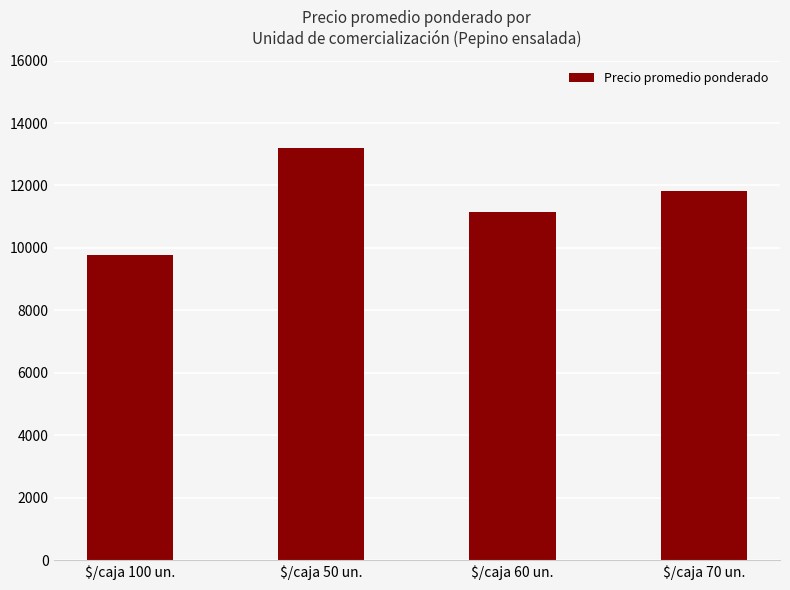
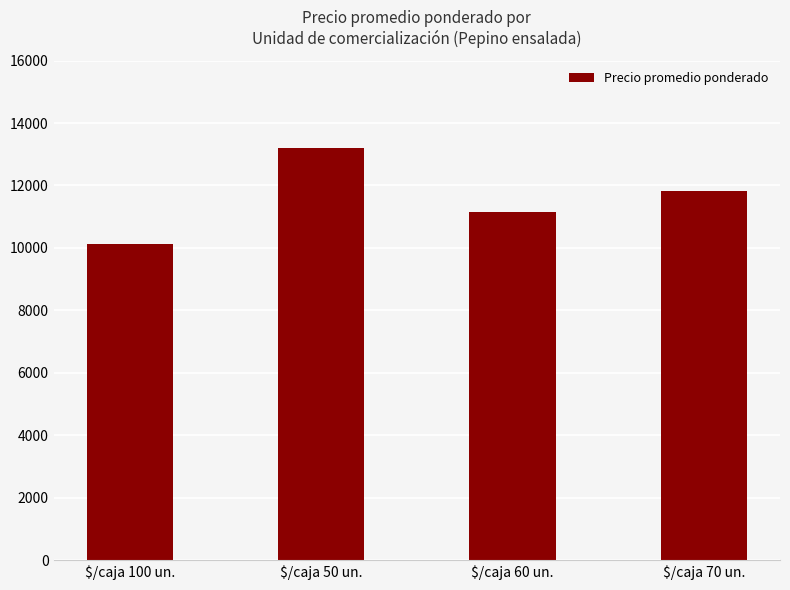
$/caja 100 un.: 9800 -> 10100
